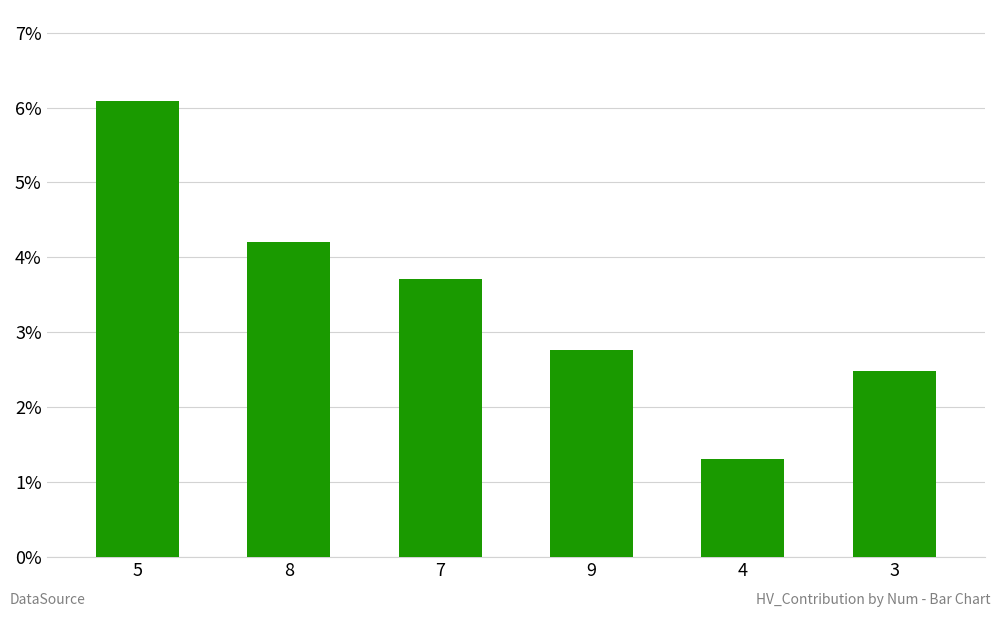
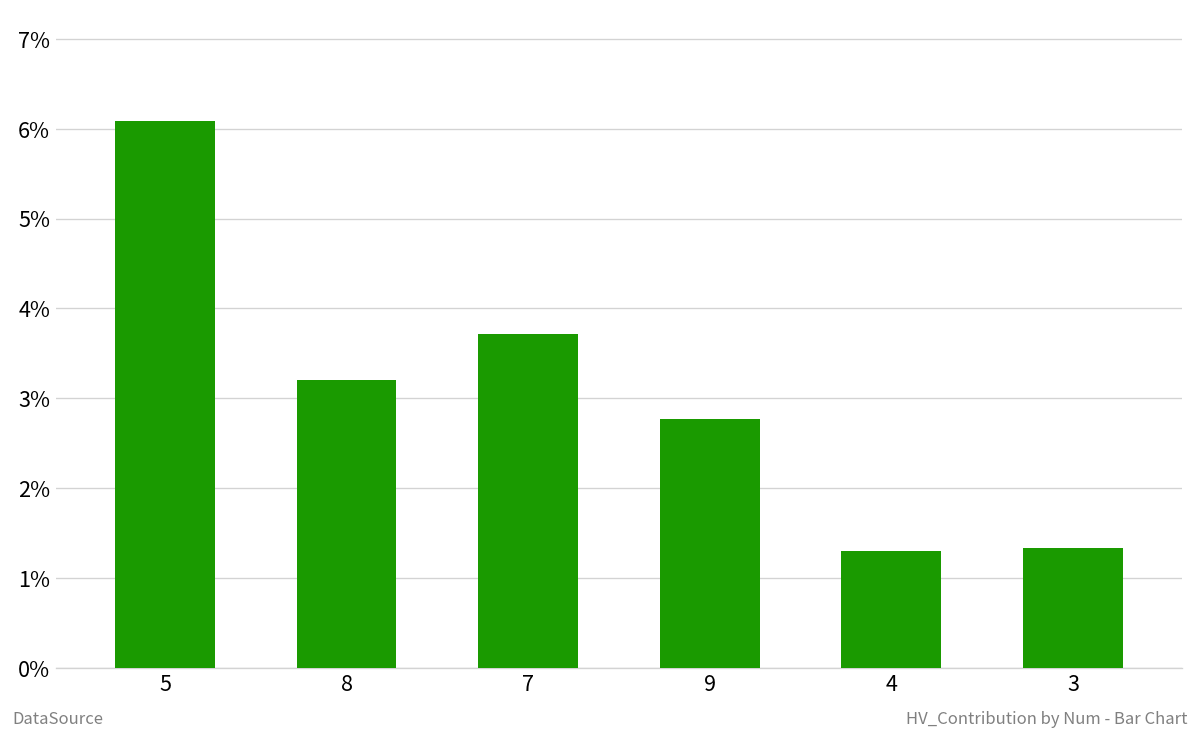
8: 4.2% -> 3.2%
3: 2.5% -> 1.3%
